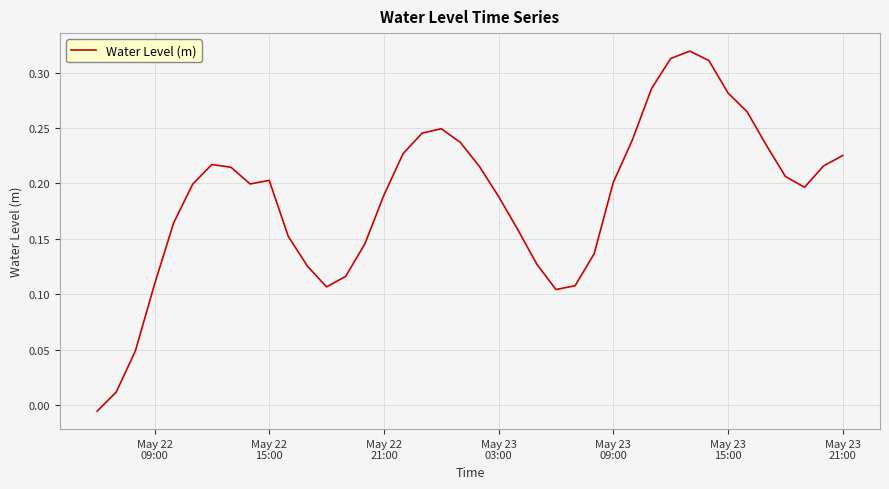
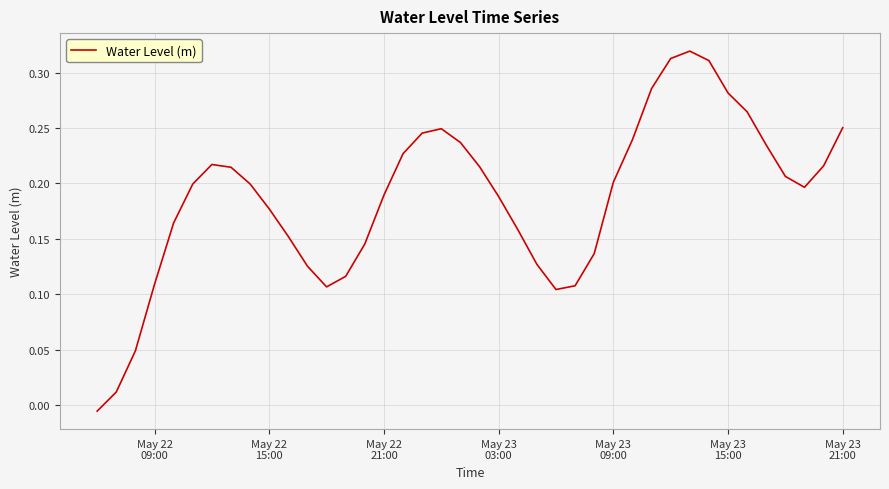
May 22 15:00: 0.203 -> 0.177
May 23 21:00: 0.225 -> 0.250
